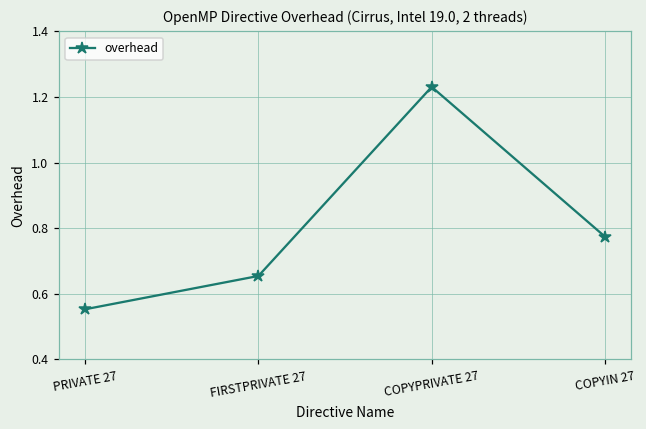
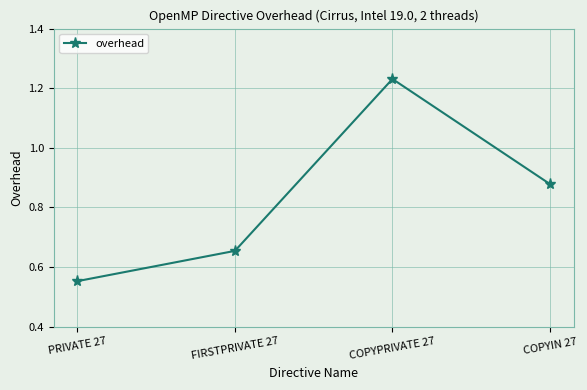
COPYIN 27: 0.77 -> 0.88
